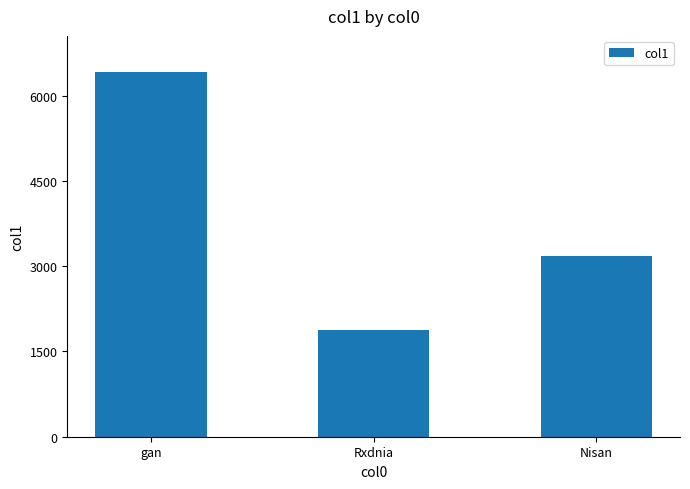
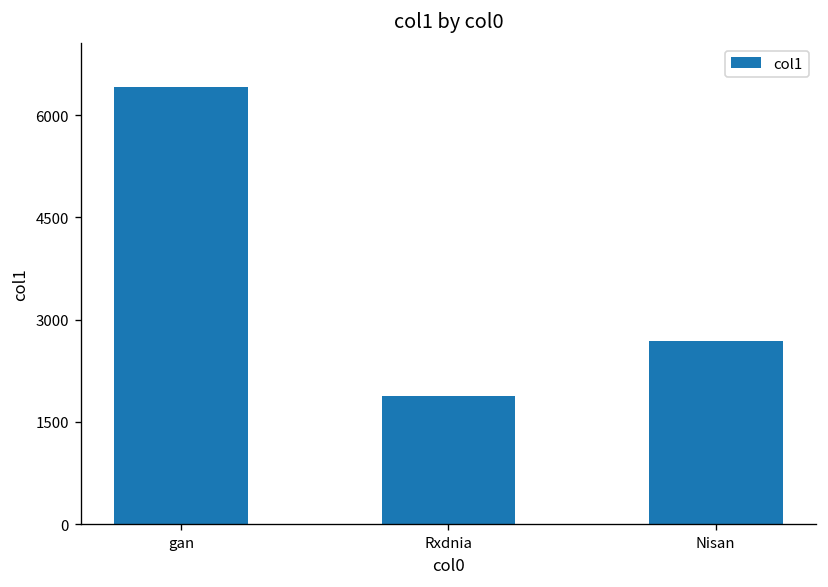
Nisan: 3200 -> 2700
